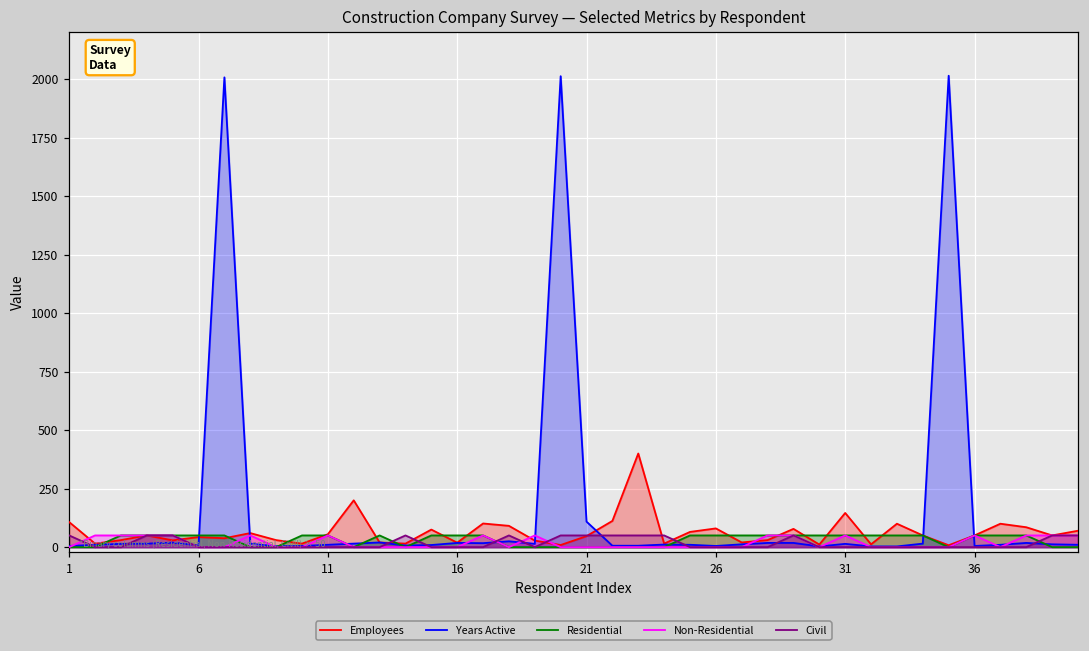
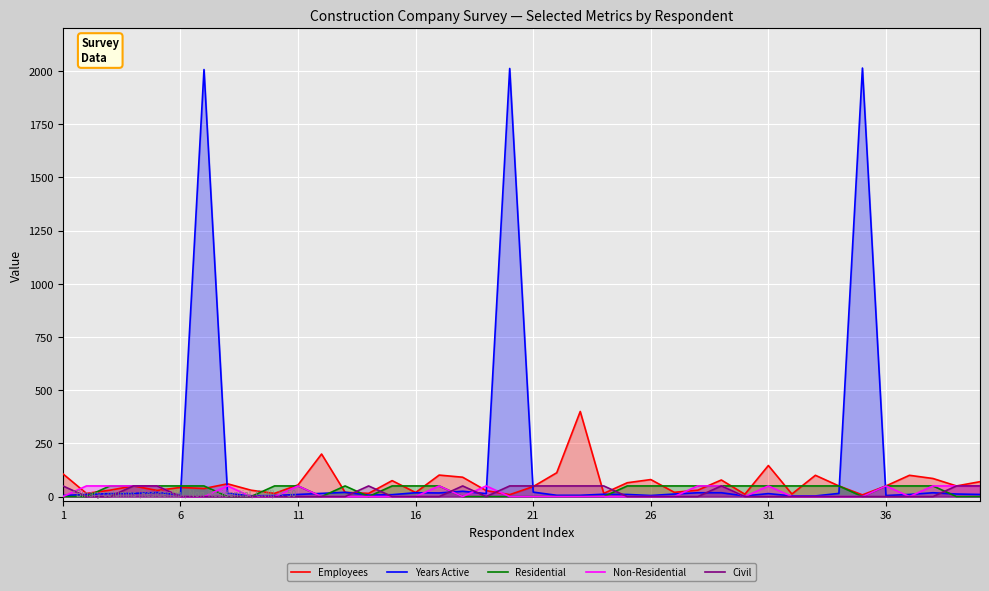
Years Active, 21: 110 -> 20
